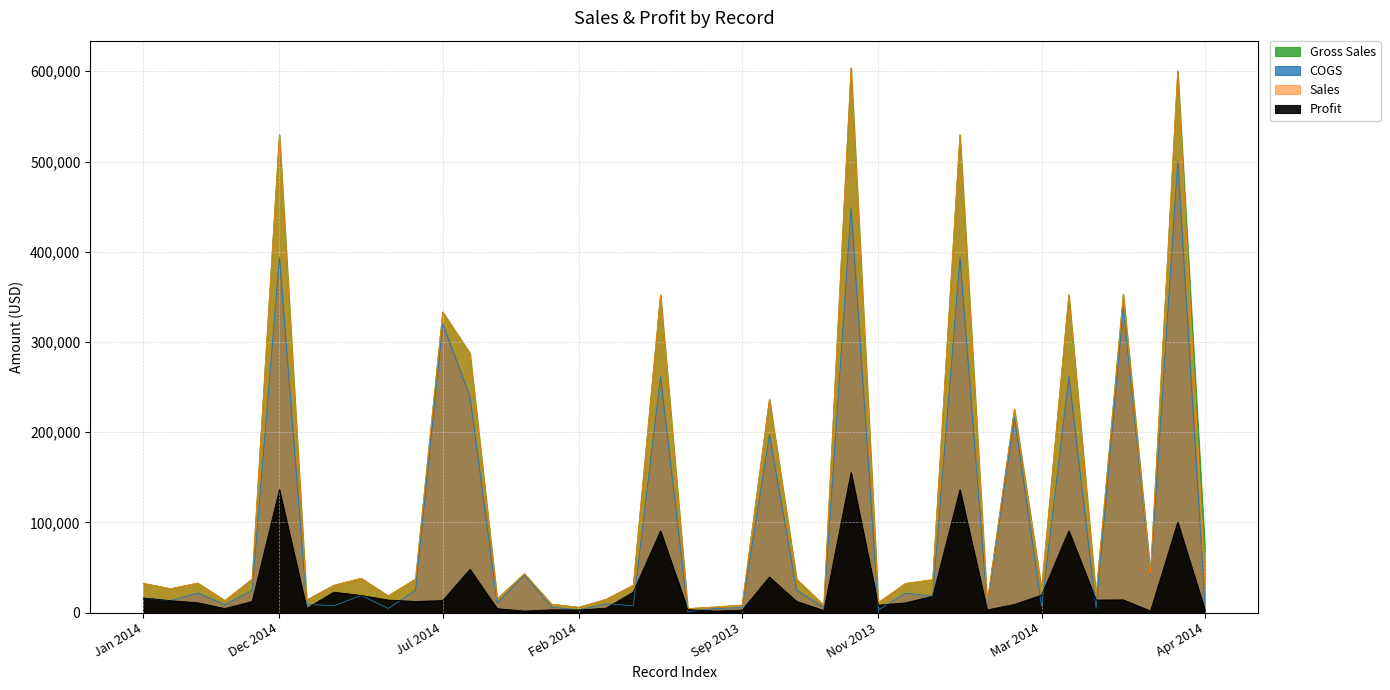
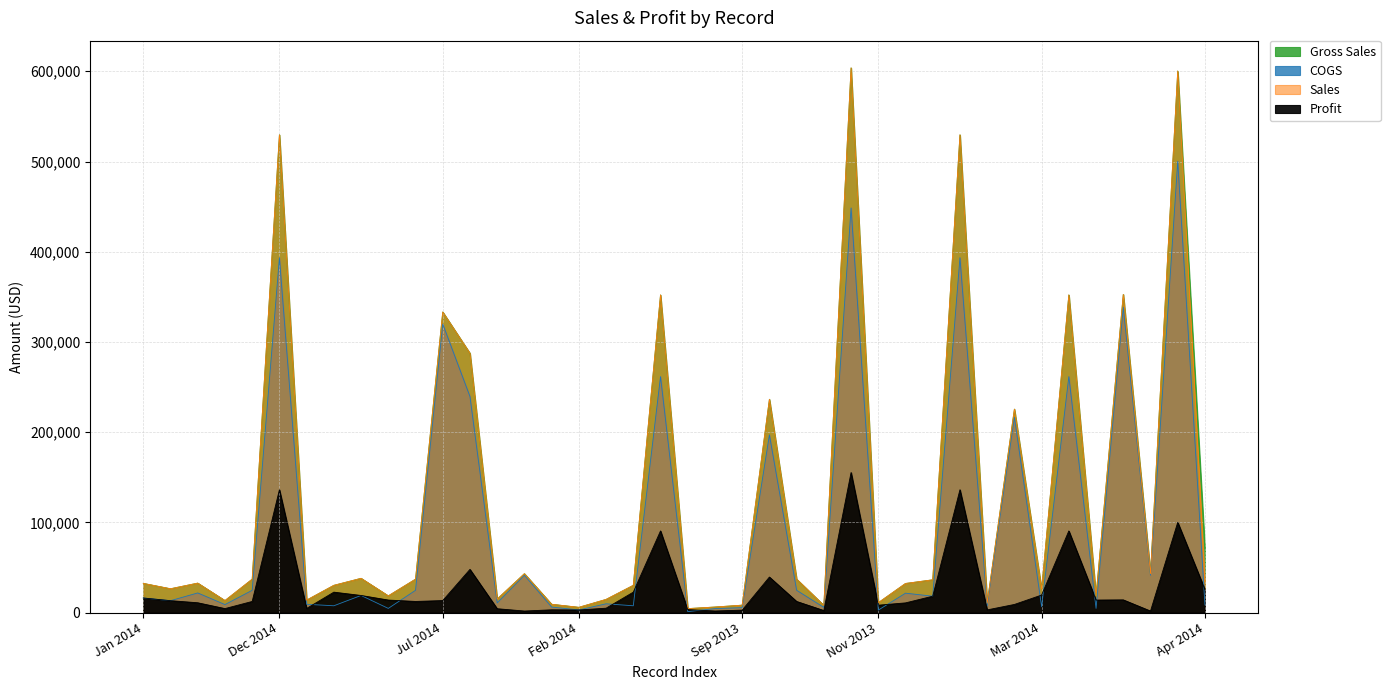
Profit, Apr 2014: 0 -> 30,000
